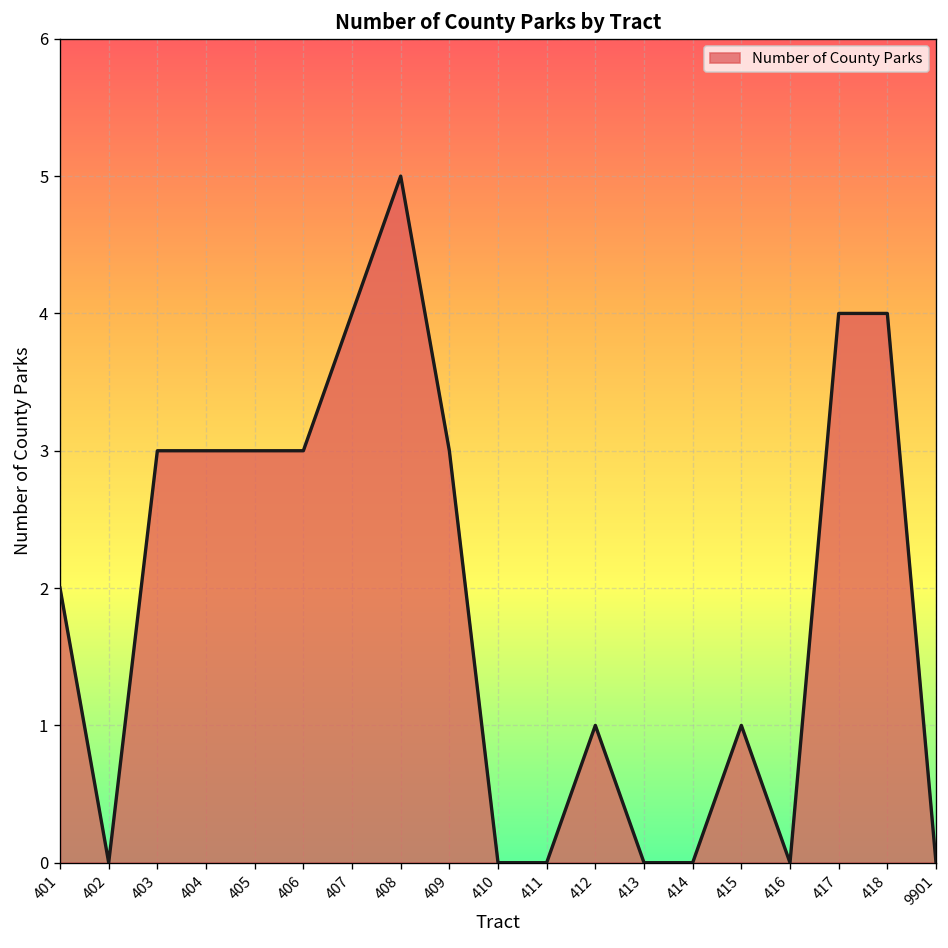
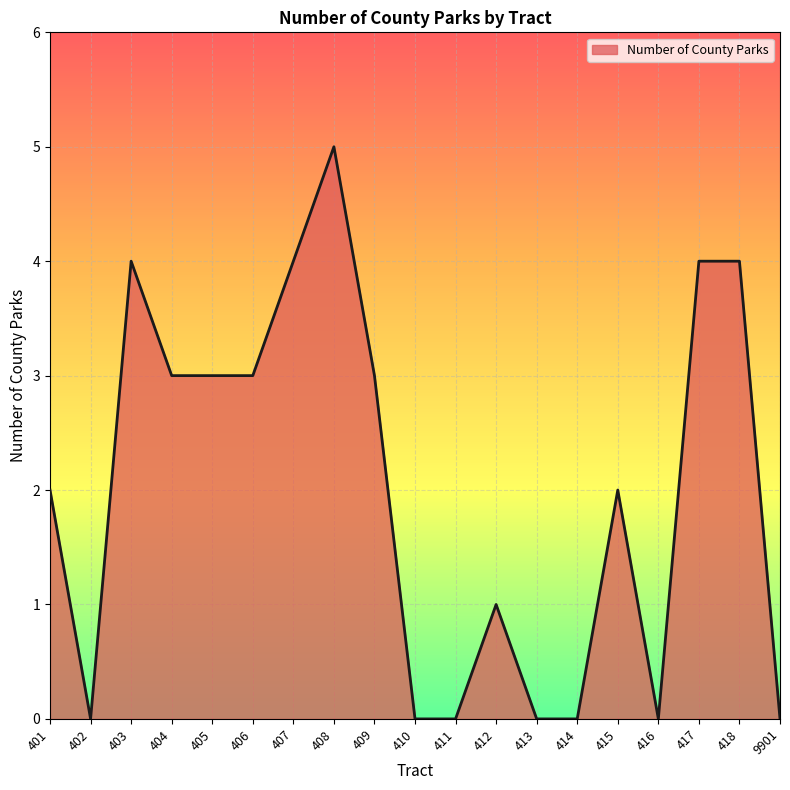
403: 3 -> 4
415: 1 -> 2
